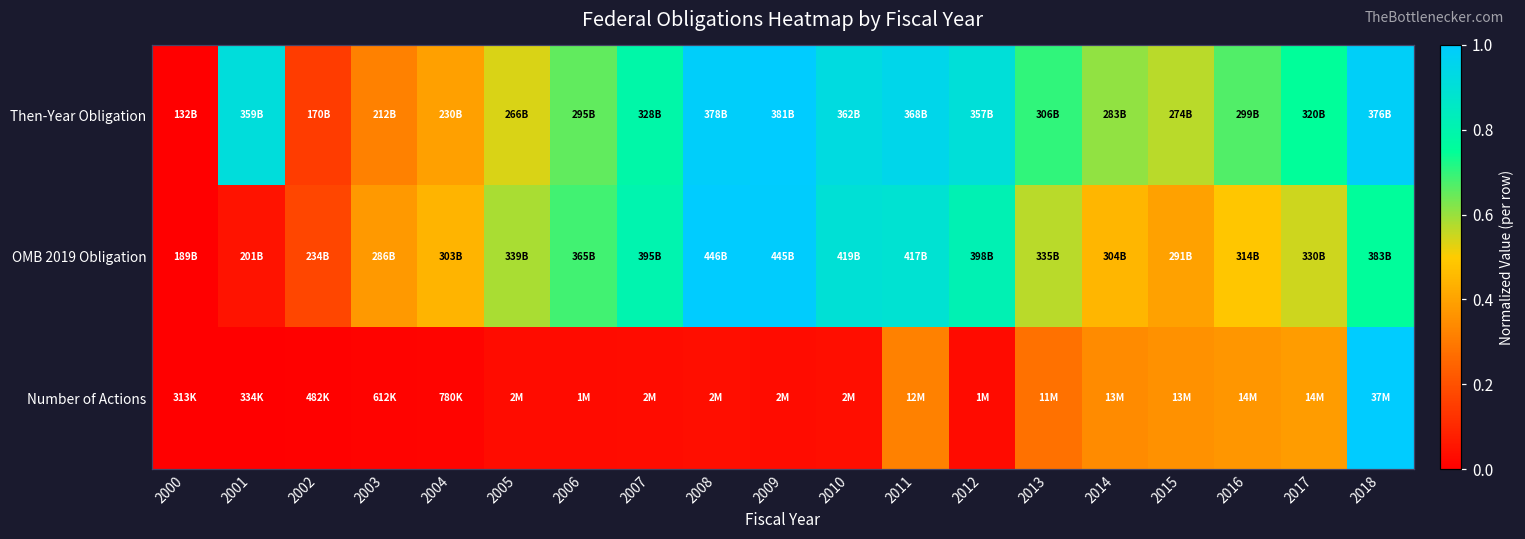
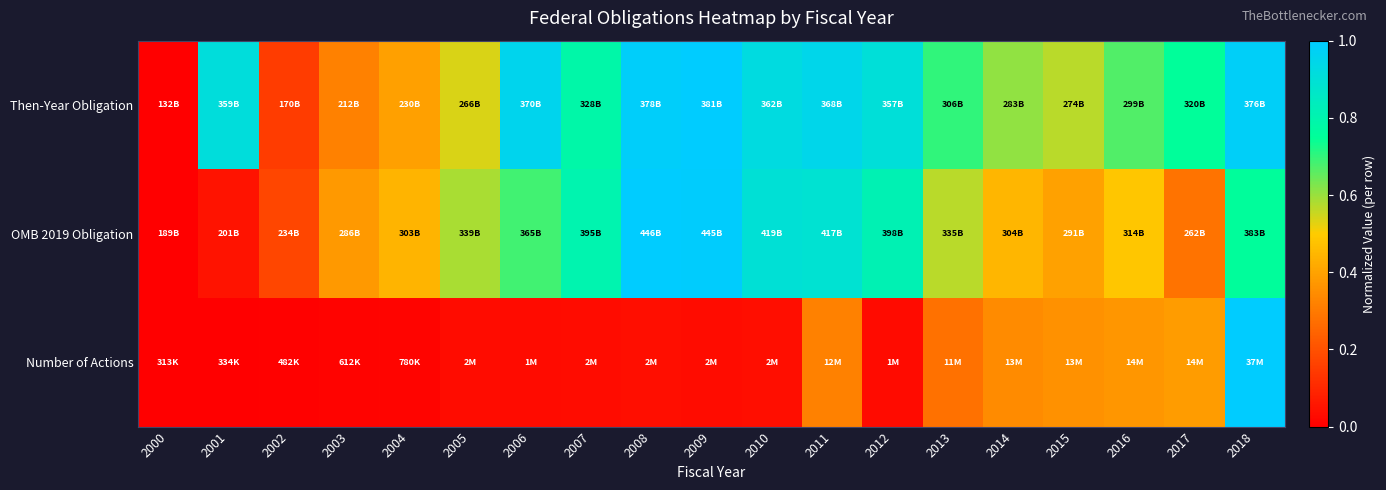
Then-Year Obligation, 2006: 295B -> 370B
OMB 2019 Obligation, 2017: 330B -> 262B
